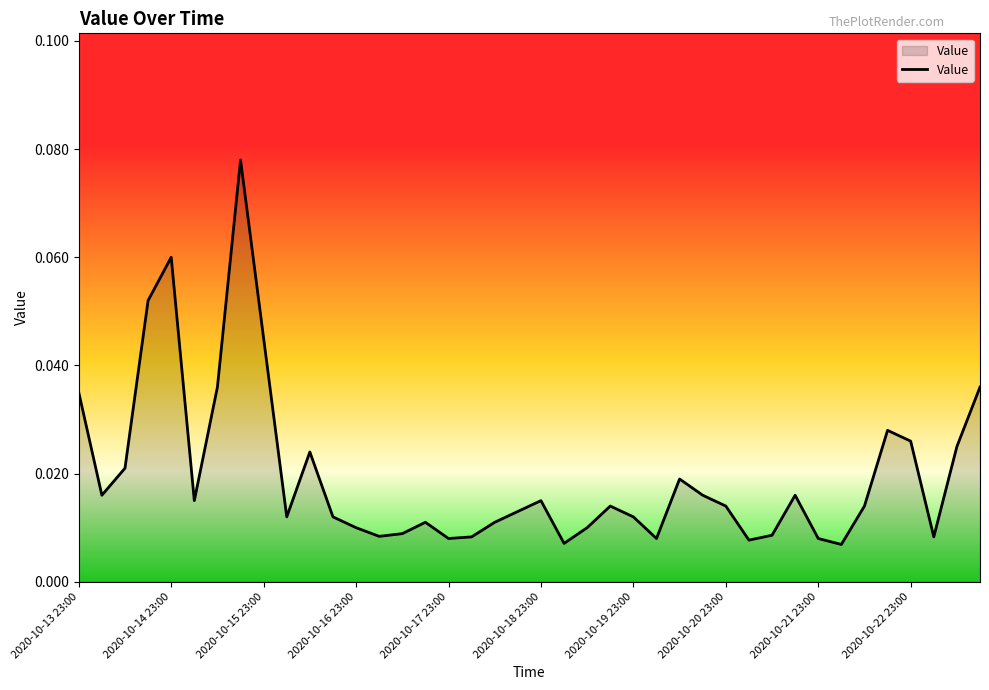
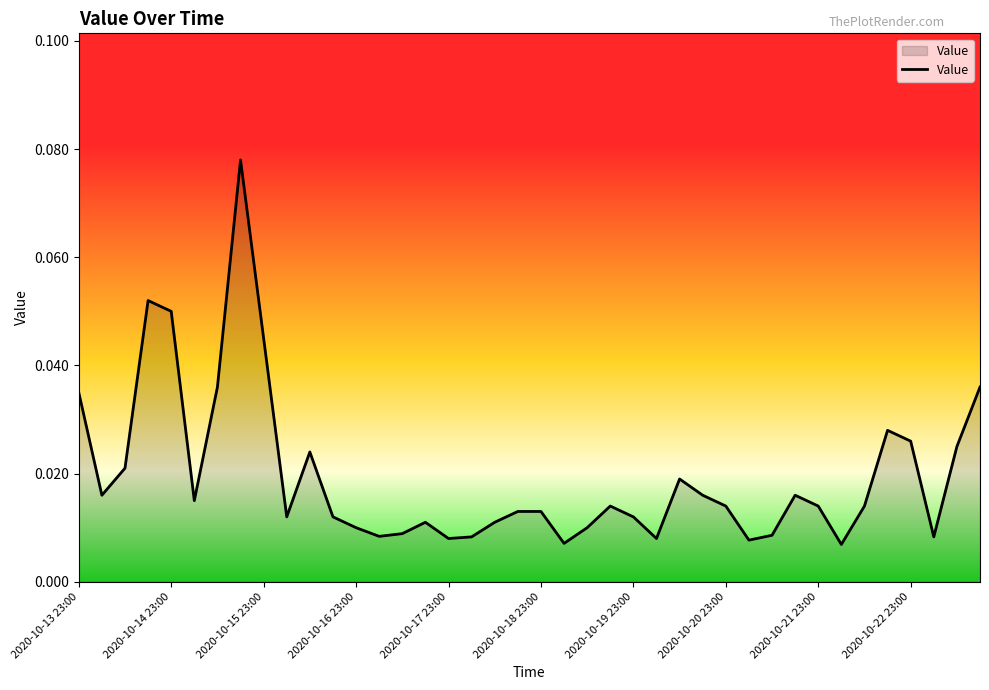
2020-10-14 23:00: 0.06 -> 0.05
2020-10-18 23:00: 0.015 -> 0.013
2020-10-21 23:00: 0.008 -> 0.014
